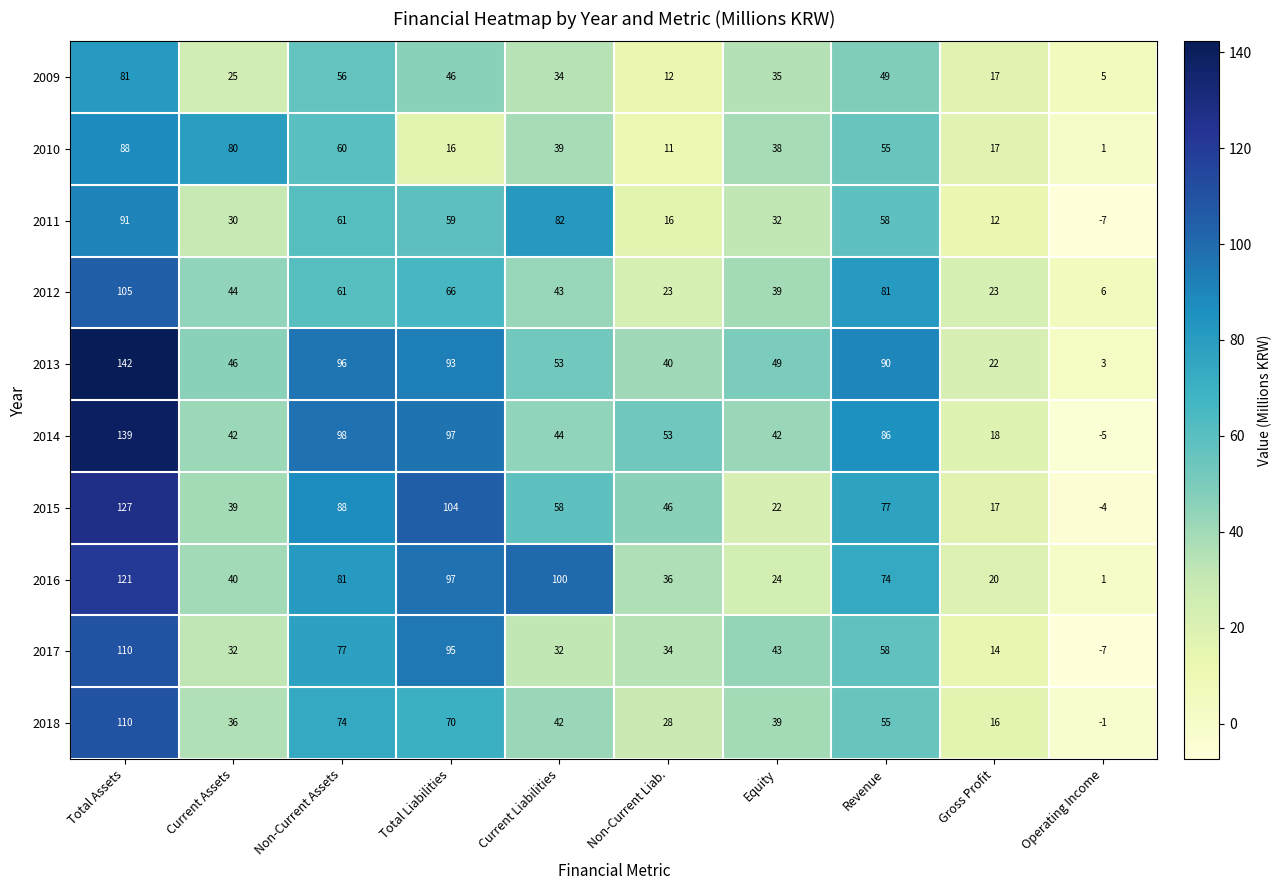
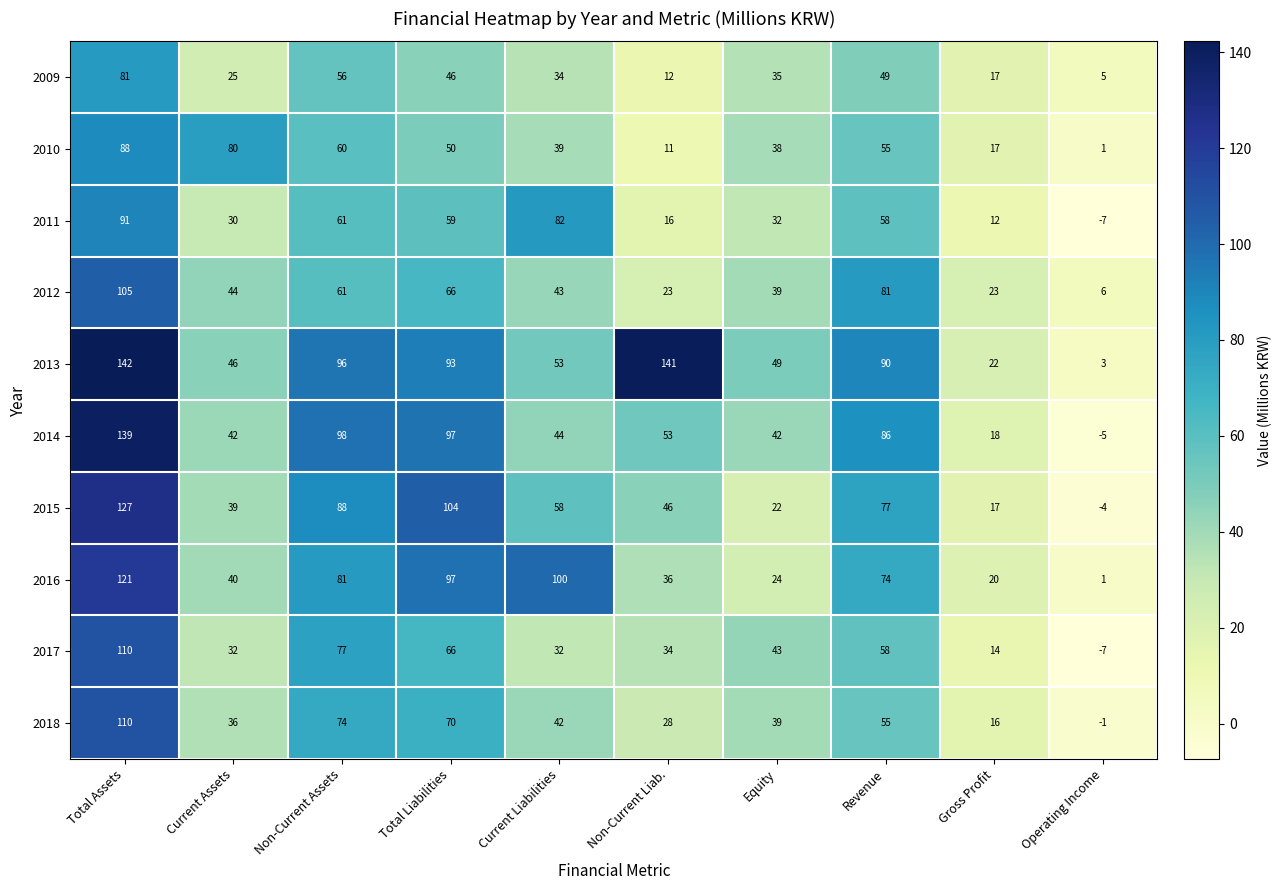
2010, Total Liabilities: 16 -> 50
2013, Non-Current Liab.: 40 -> 141
2017, Total Liabilities: 95 -> 66
